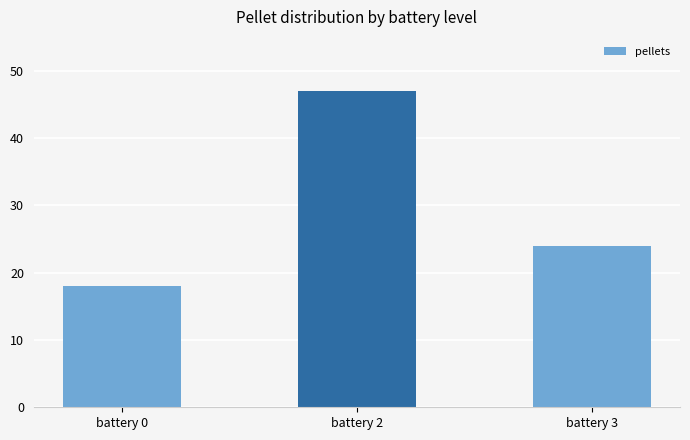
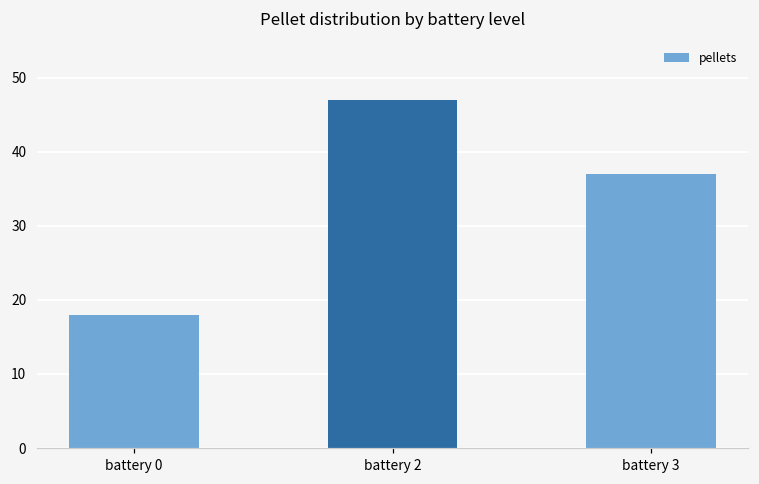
battery 3: 24 -> 37
